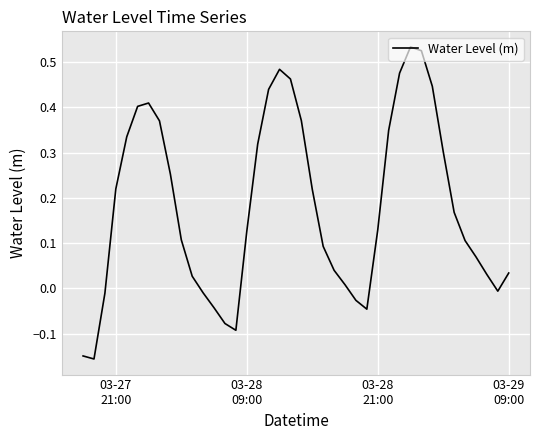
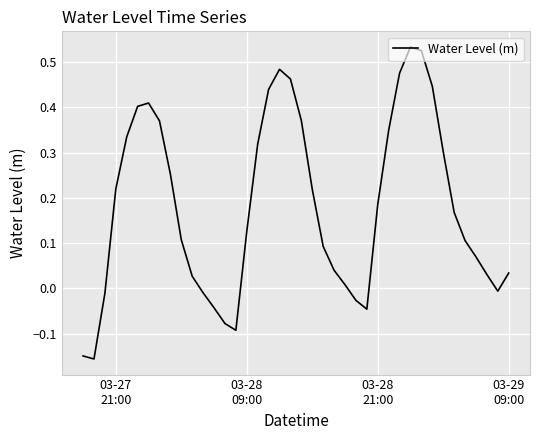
03-28 21:00: 0.13 -> 0.19
